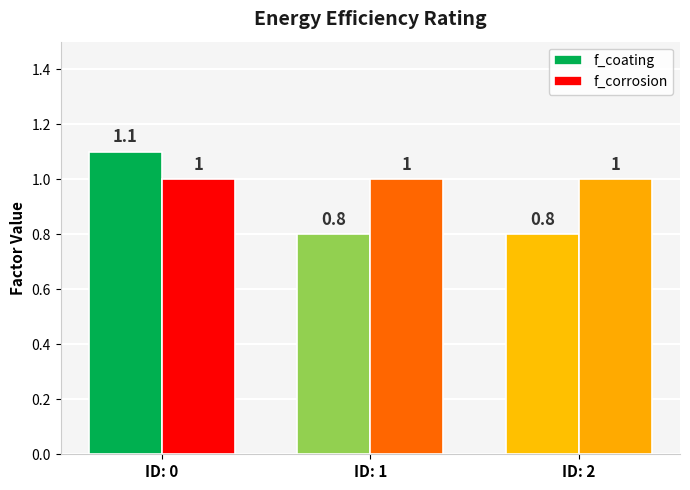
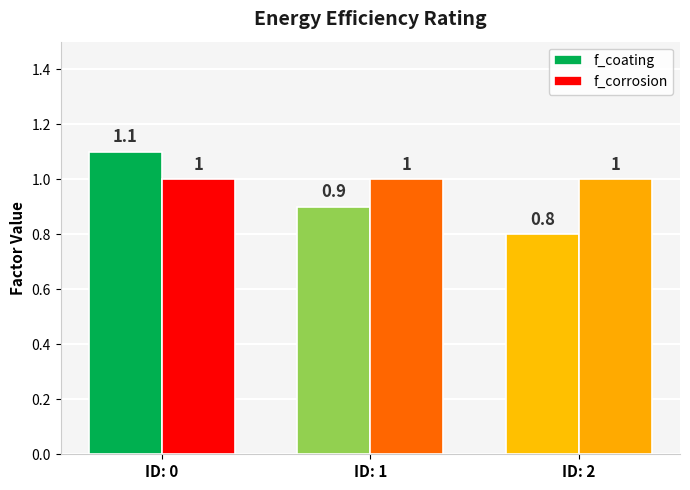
f_coating, ID: 1: 0.8 -> 0.9
